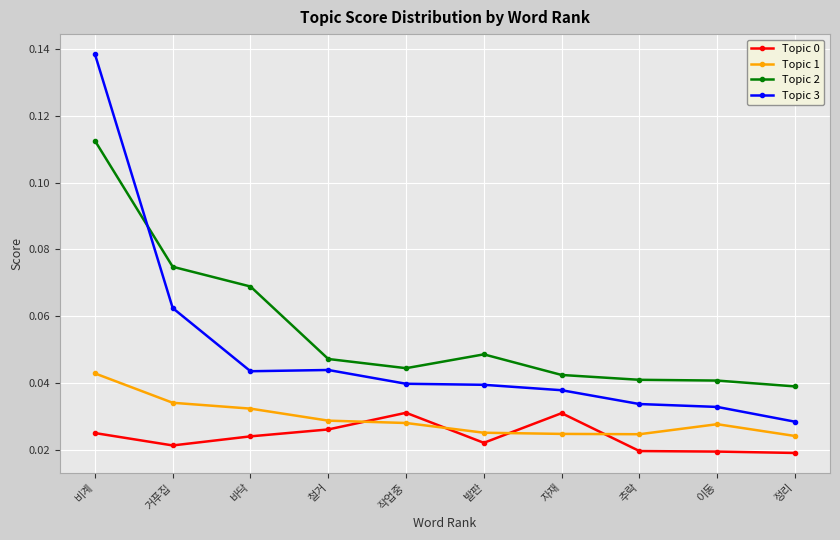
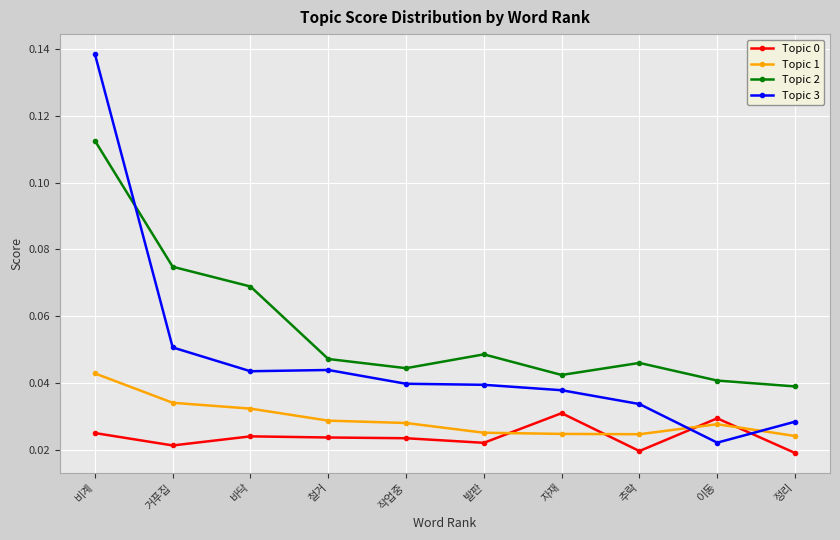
Topic 3, 거푸집: 0.062 -> 0.051
Topic 0, 철거: 0.026 -> 0.024
Topic 0, 작업중: 0.031 -> 0.023
Topic 2, 추락: 0.041 -> 0.046
Topic 0, 이동: 0.019 -> 0.029
Topic 3, 이동: 0.033 -> 0.022
